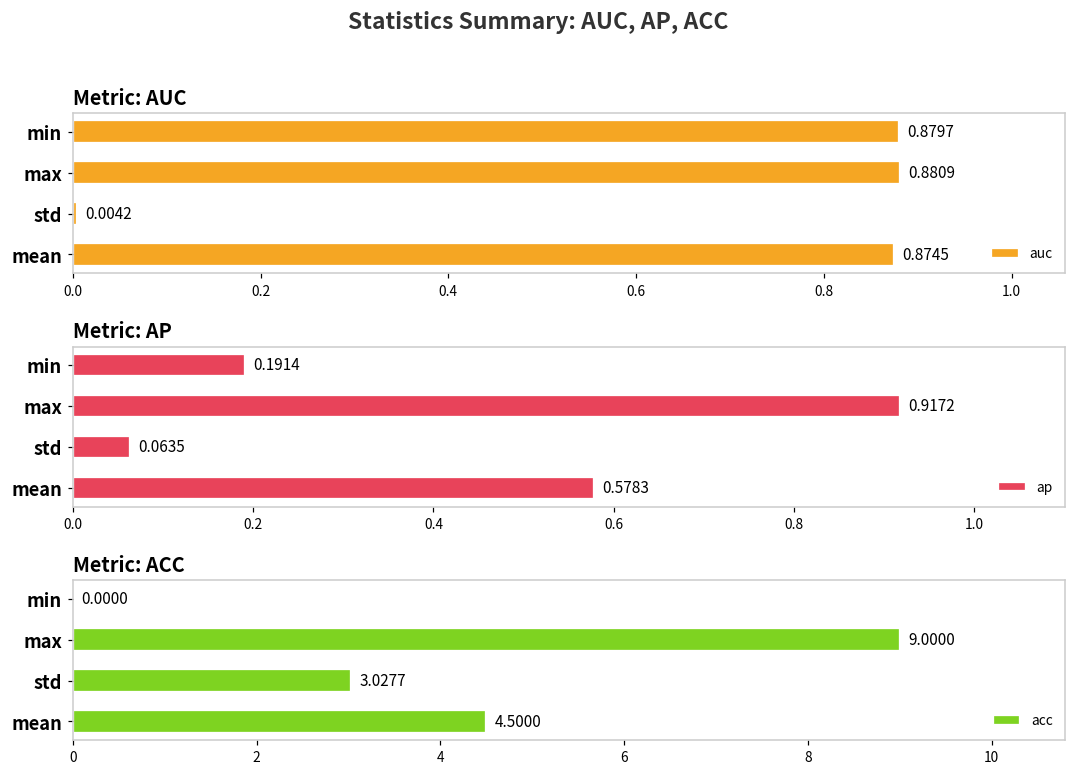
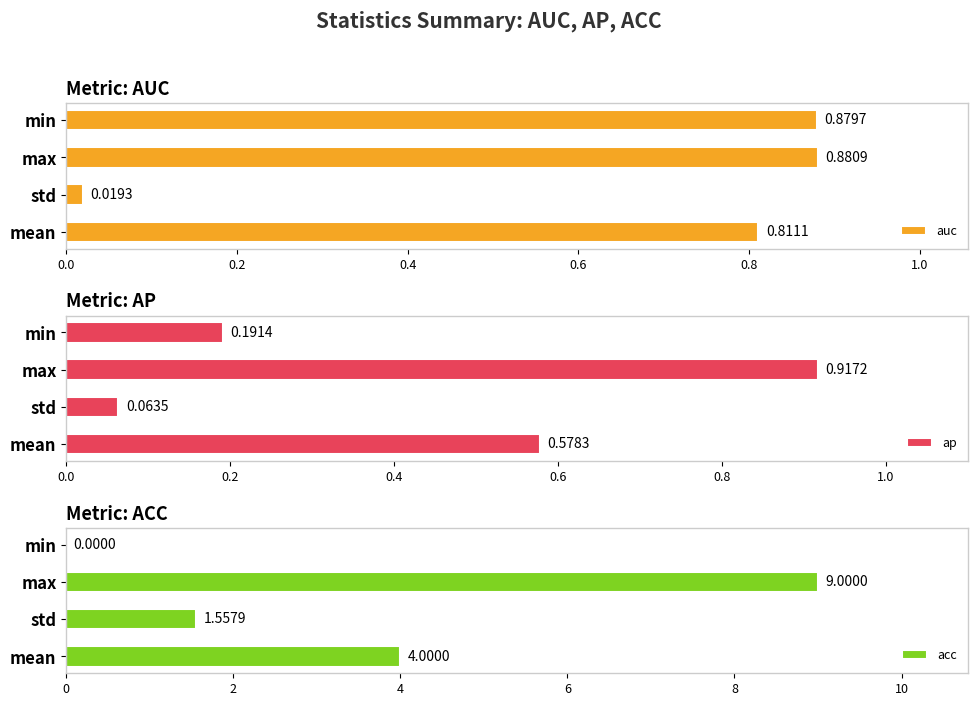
Metric: AUC, std: 0.0042 -> 0.0193
Metric: AUC, mean: 0.8745 -> 0.8111
Metric: ACC, std: 3.0277 -> 1.5579
Metric: ACC, mean: 4.5000 -> 4.0000
